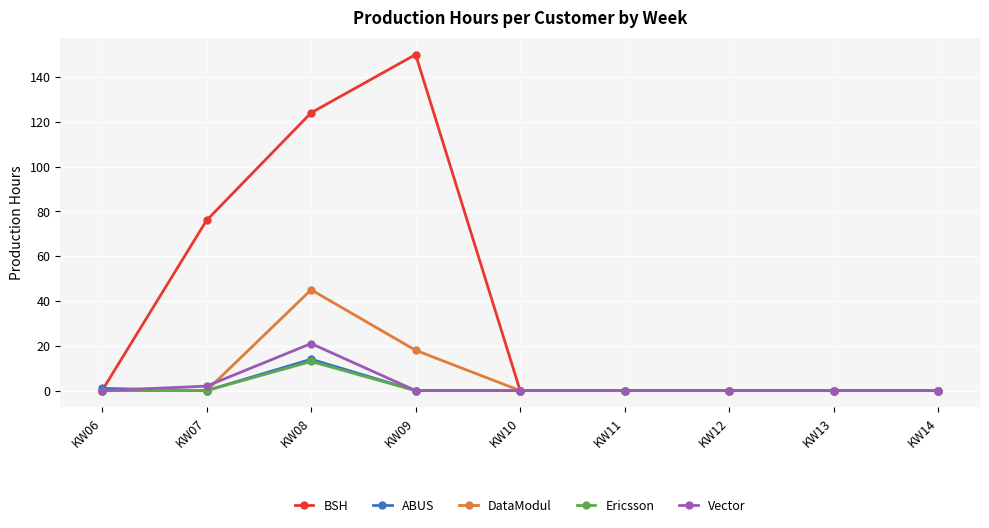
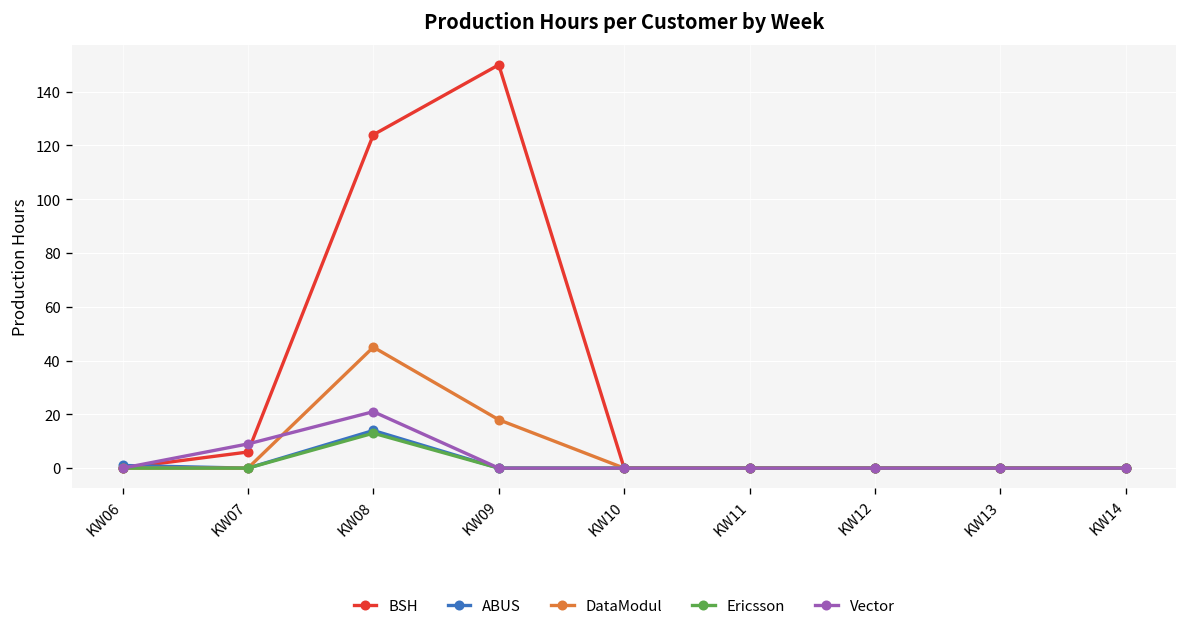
BSH, KW07: 76 -> 6
Vector, KW07: 2 -> 9
